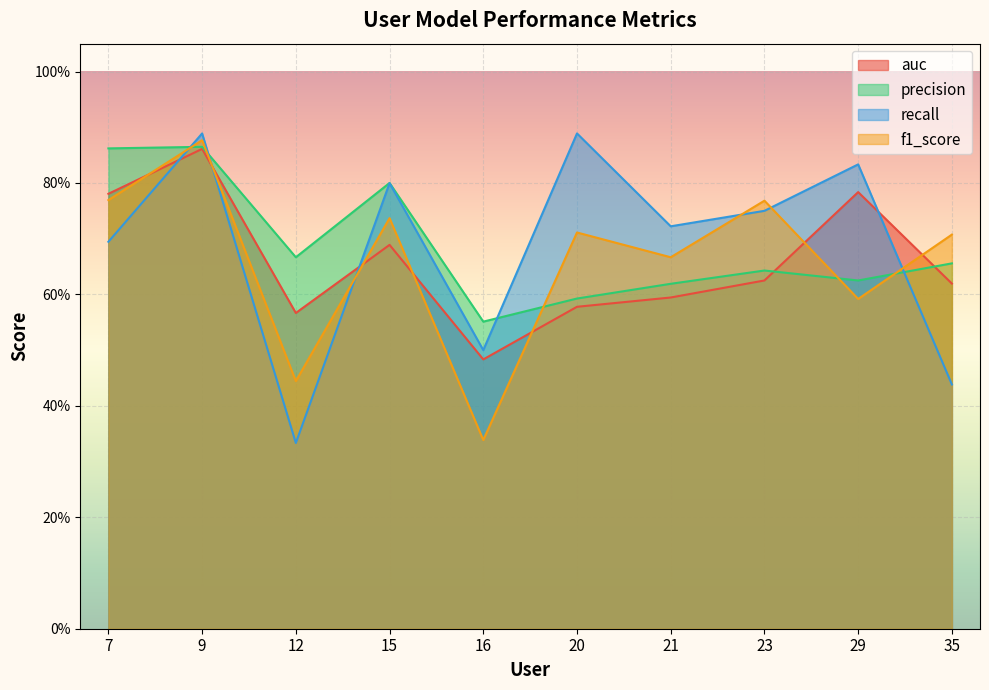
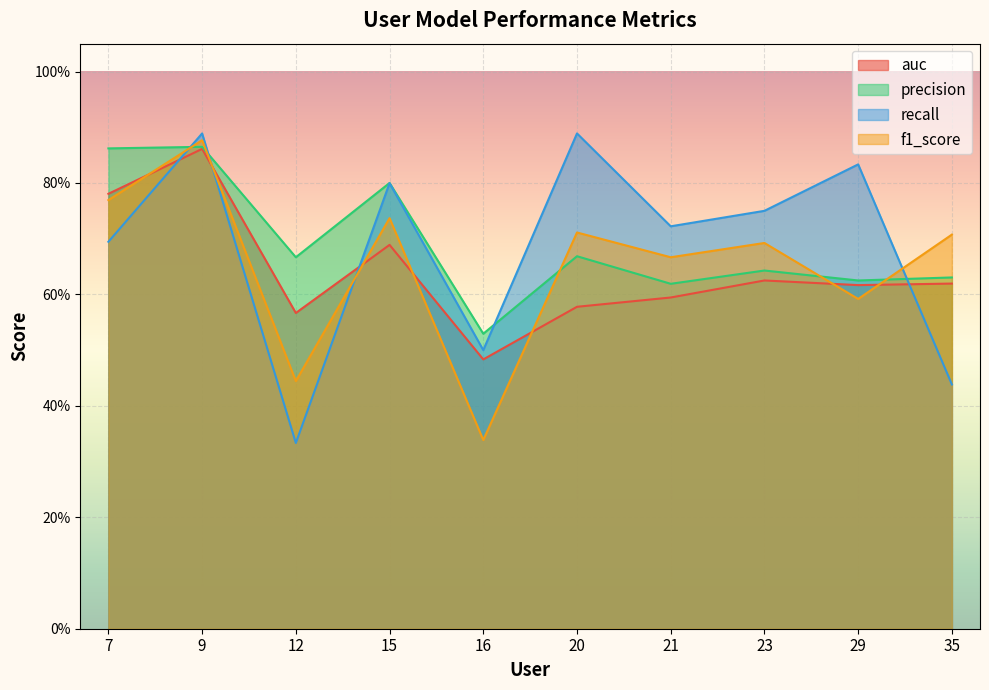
precision, 16: 55% -> 53%
precision, 20: 59% -> 67%
f1_score, 23: 77% -> 69%
auc, 29: 78% -> 62%
precision, 35: 66% -> 63%
